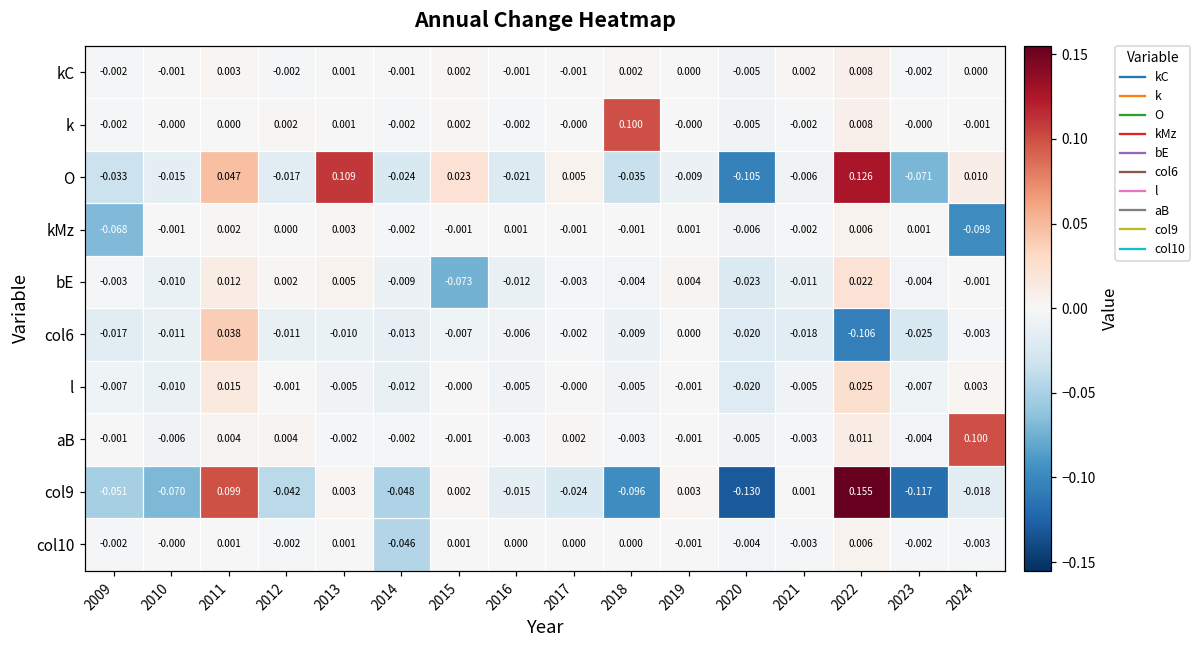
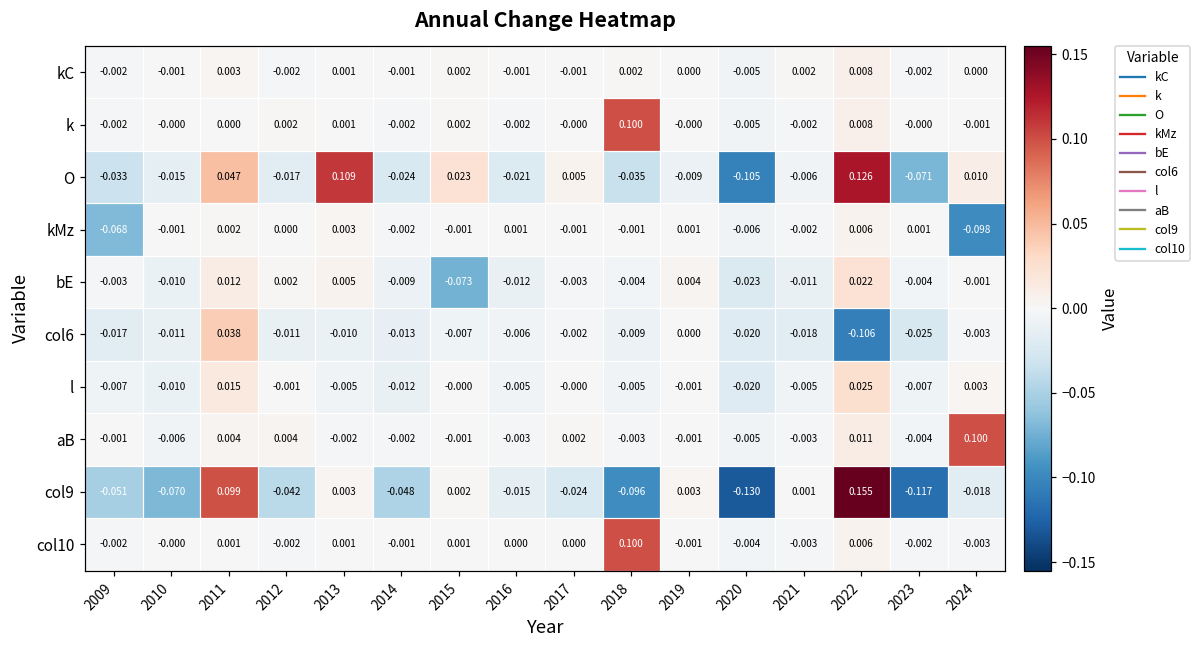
col10, 2014: -0.046 -> -0.001
col10, 2018: 0.000 -> 0.100
